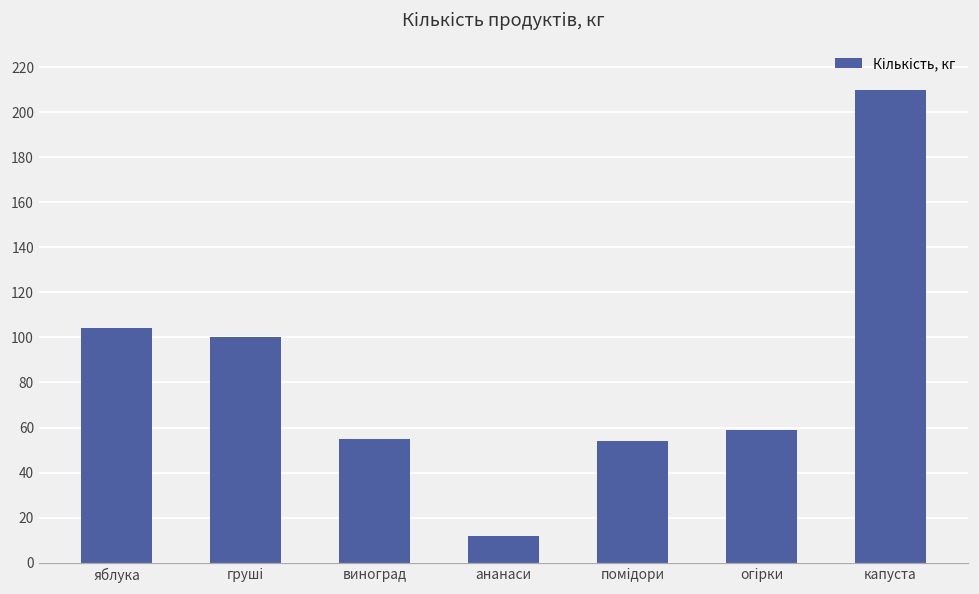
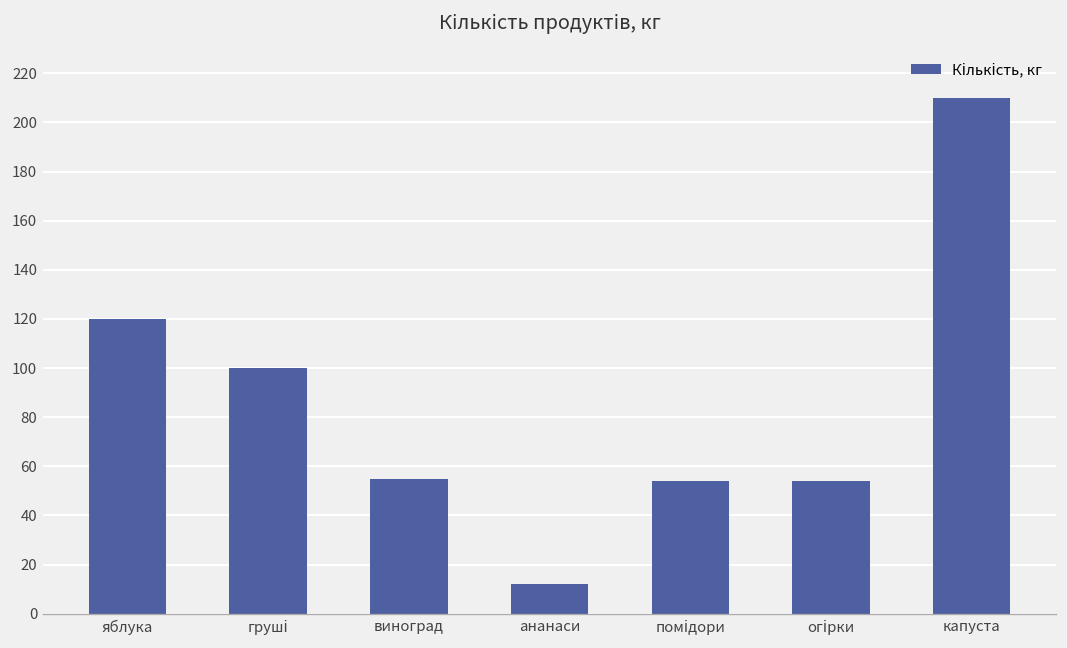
яблука: 104 -> 120
огірки: 59 -> 54
